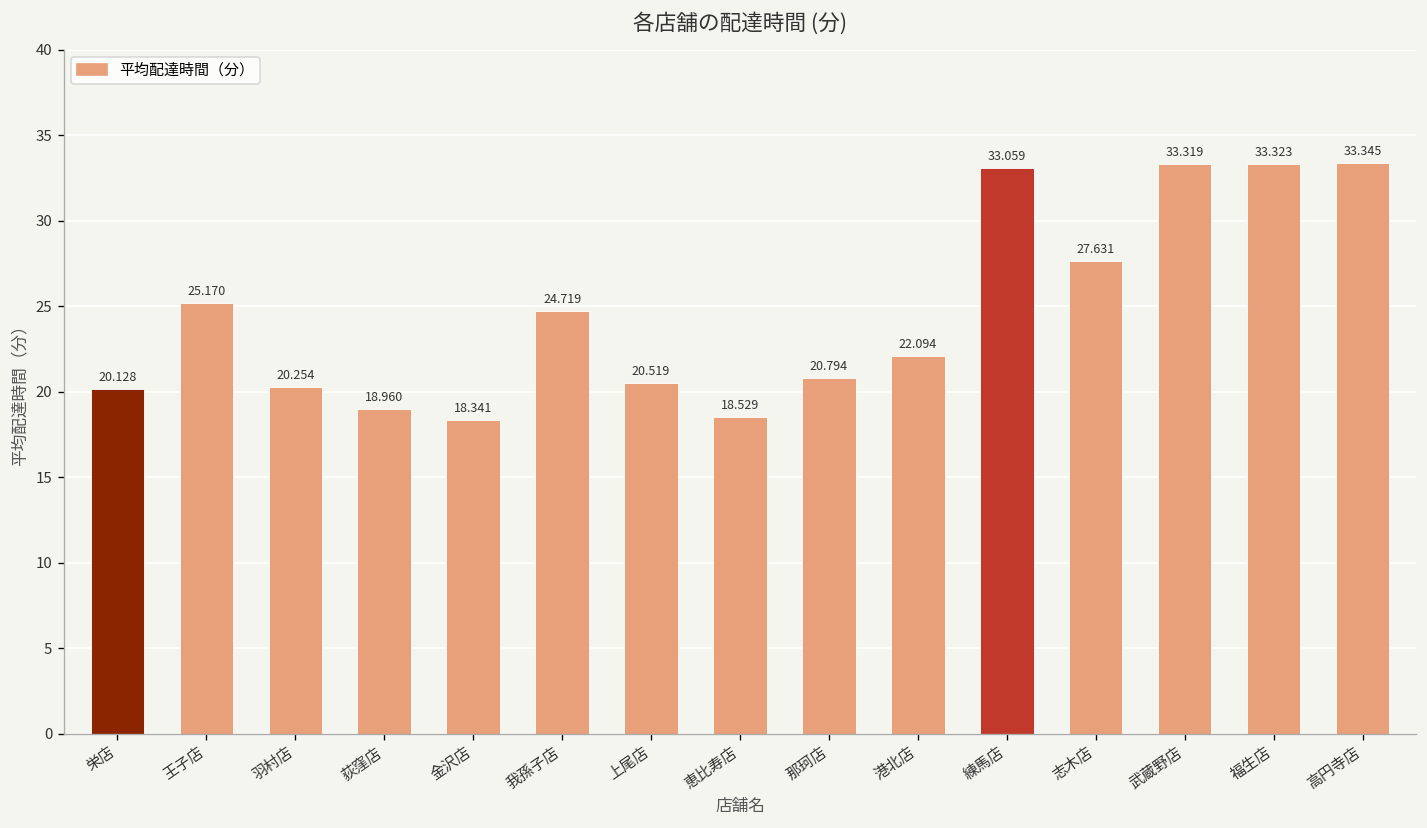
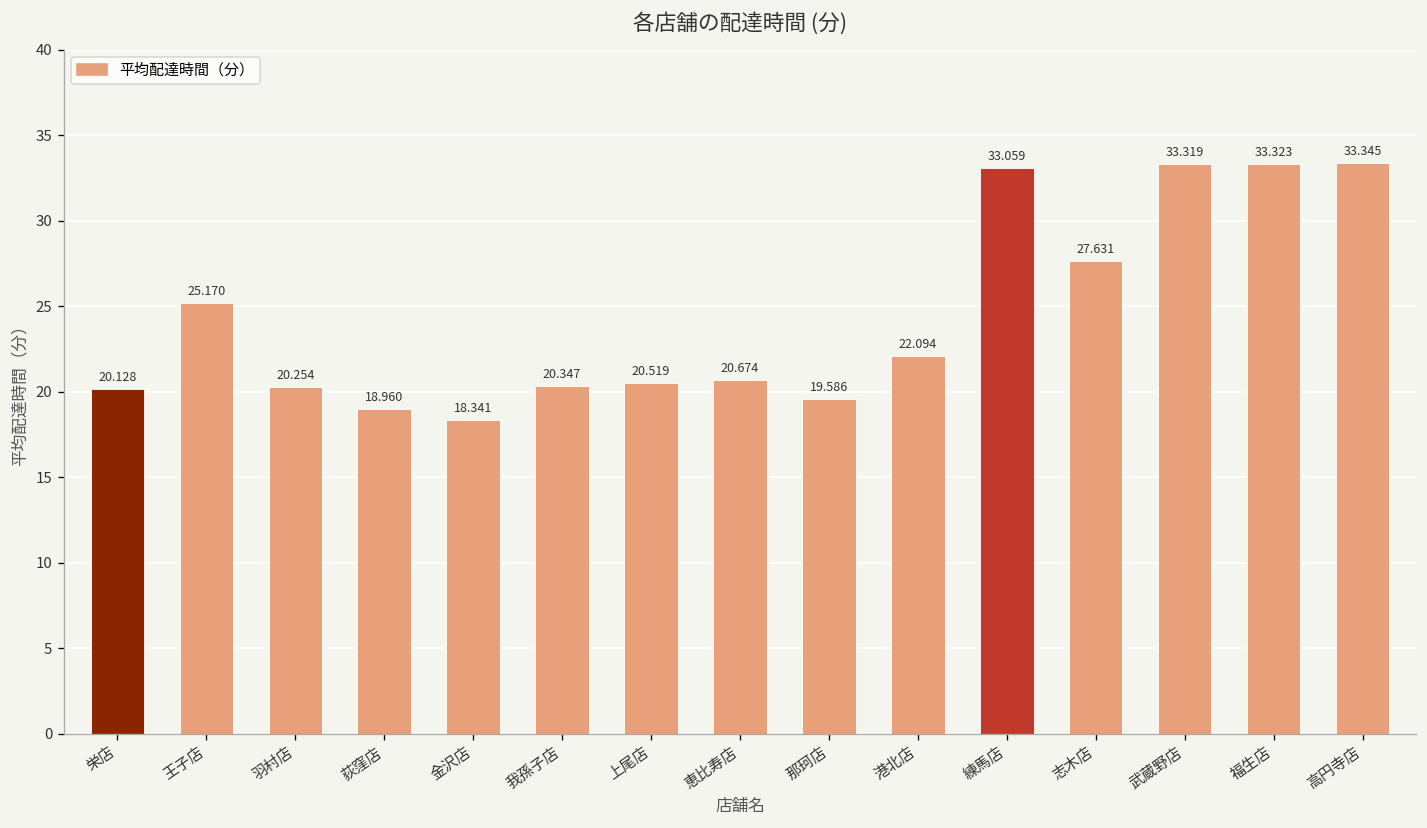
我孫子店: 24.719 -> 20.347
恵比寿店: 18.529 -> 20.674
那珂店: 20.794 -> 19.586
